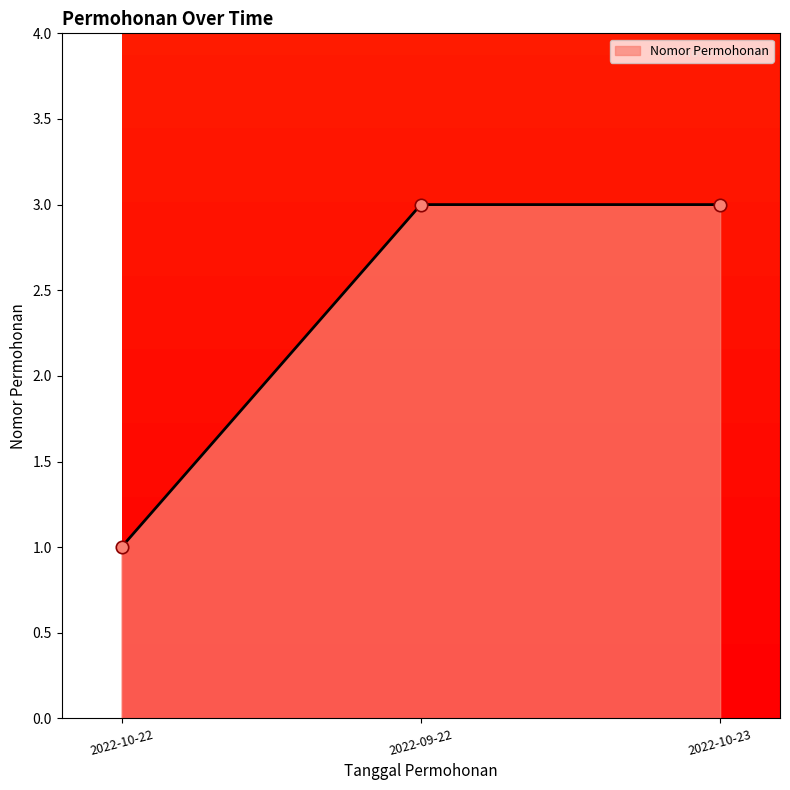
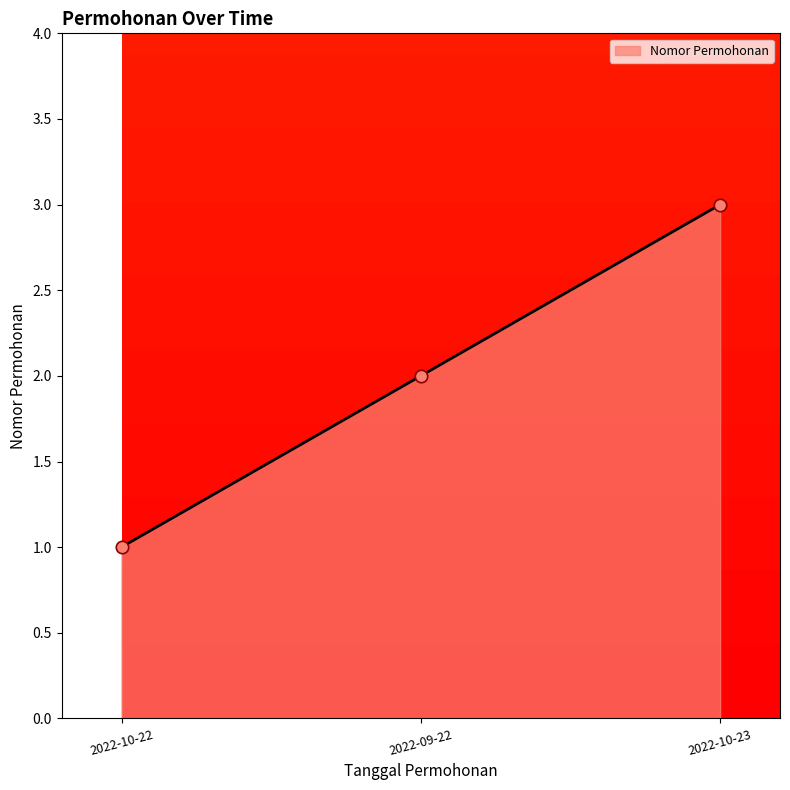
2022-09-22: 3 -> 2
